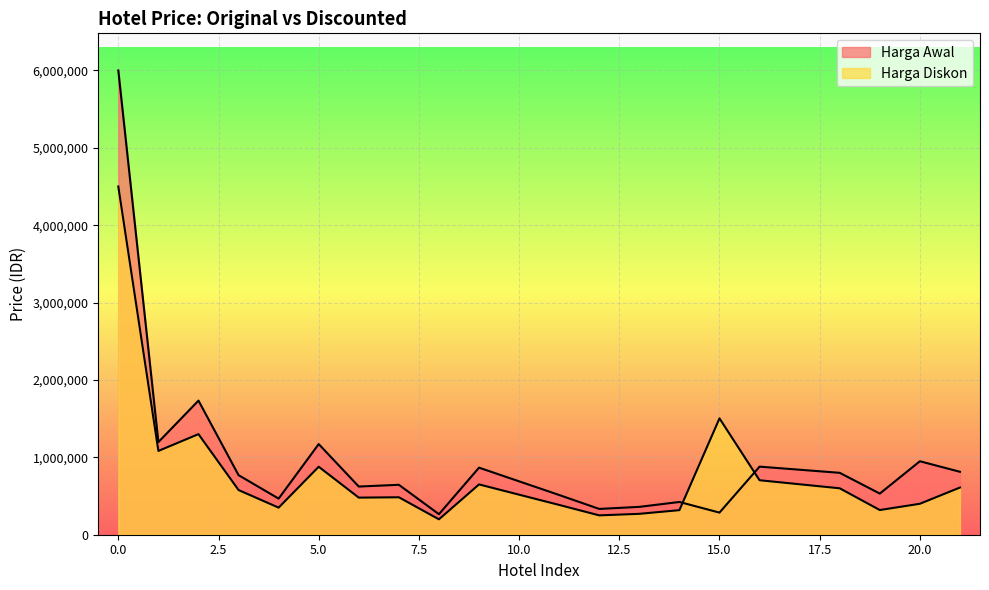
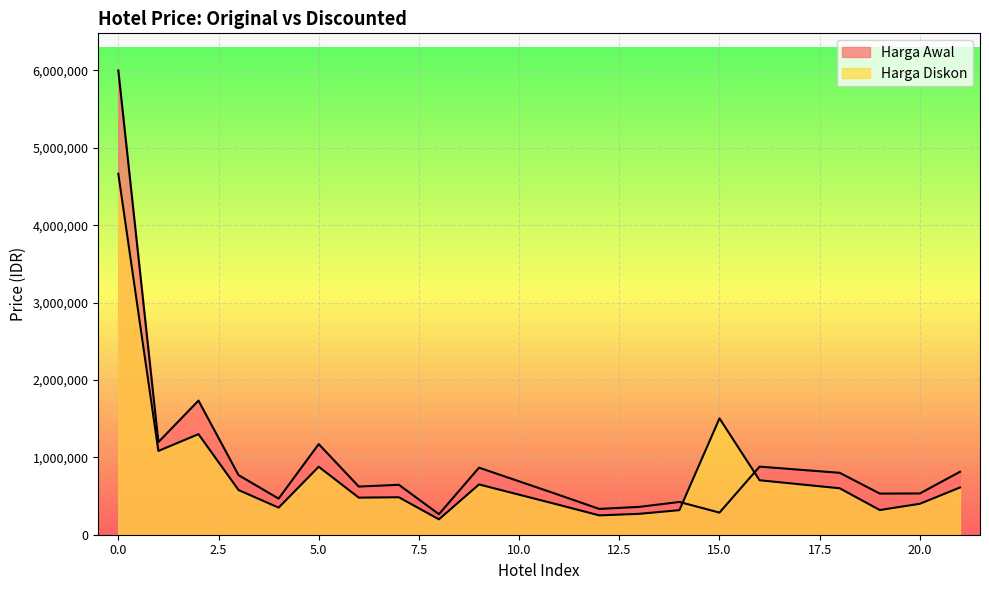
Harga Diskon, 0.0: 4,500,000 -> 4,700,000
Harga Awal, 20.0: 900,000 -> 500,000
